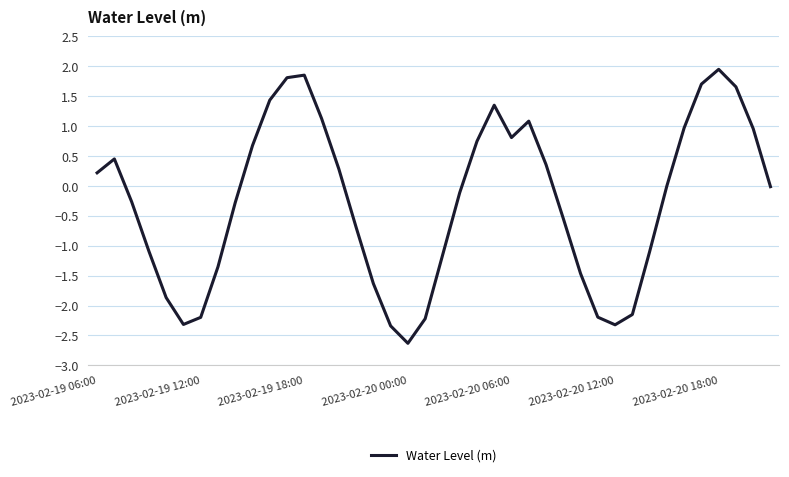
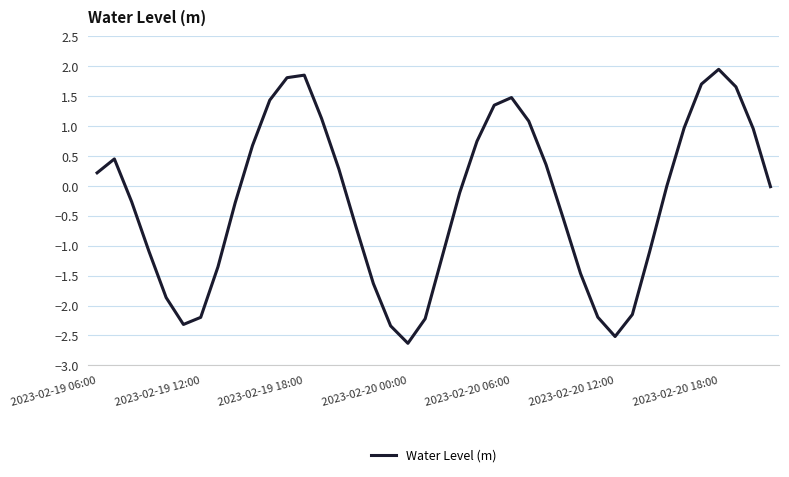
2023-02-20 06:00: 0.8 -> 1.5
2023-02-20 12:00: -2.3 -> -2.5
